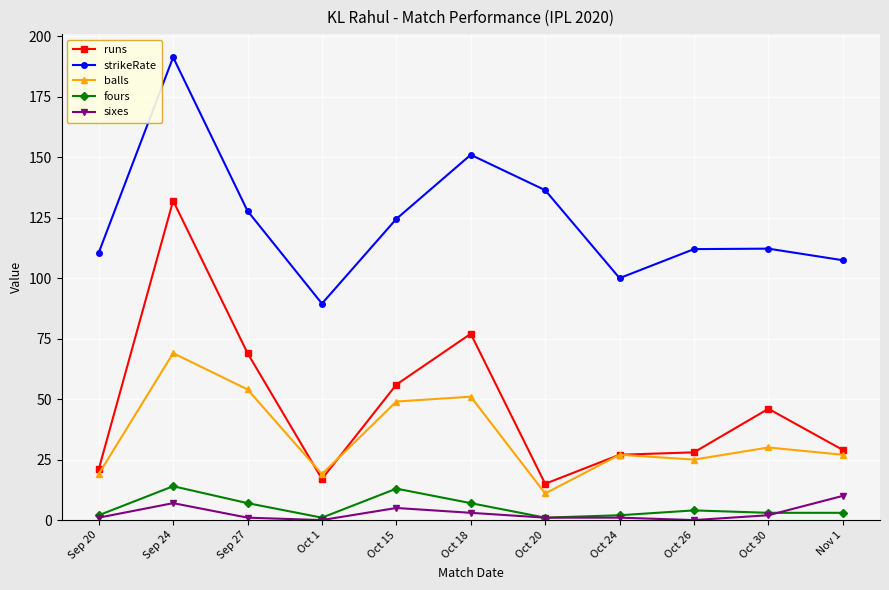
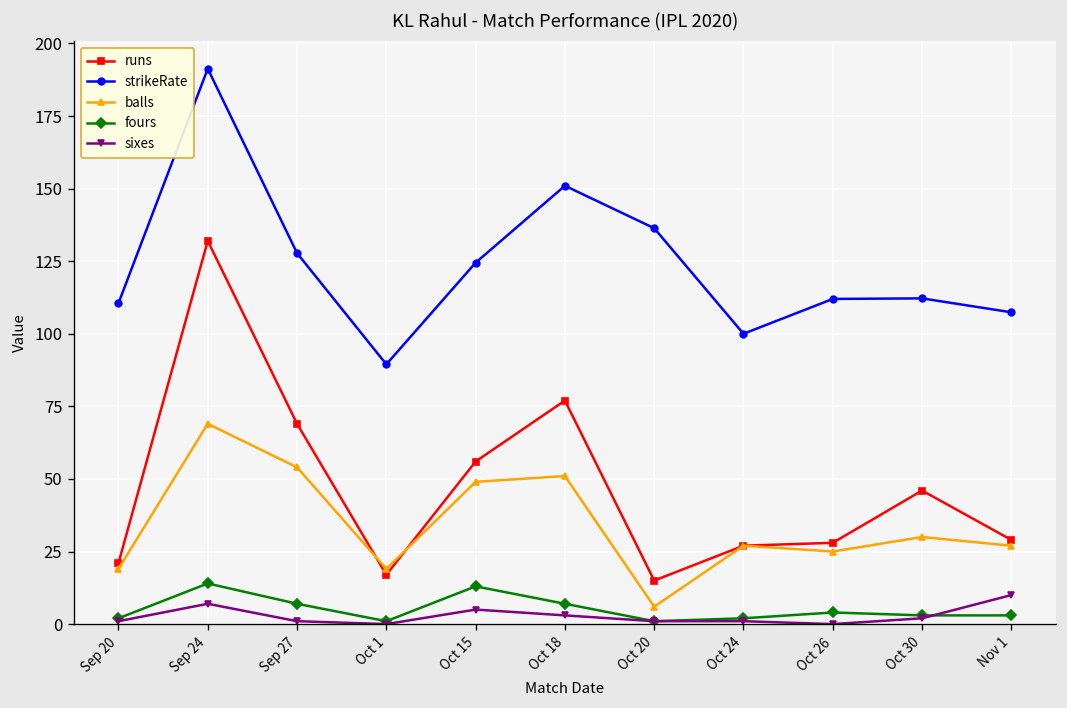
balls, Oct 20: 11 -> 6
